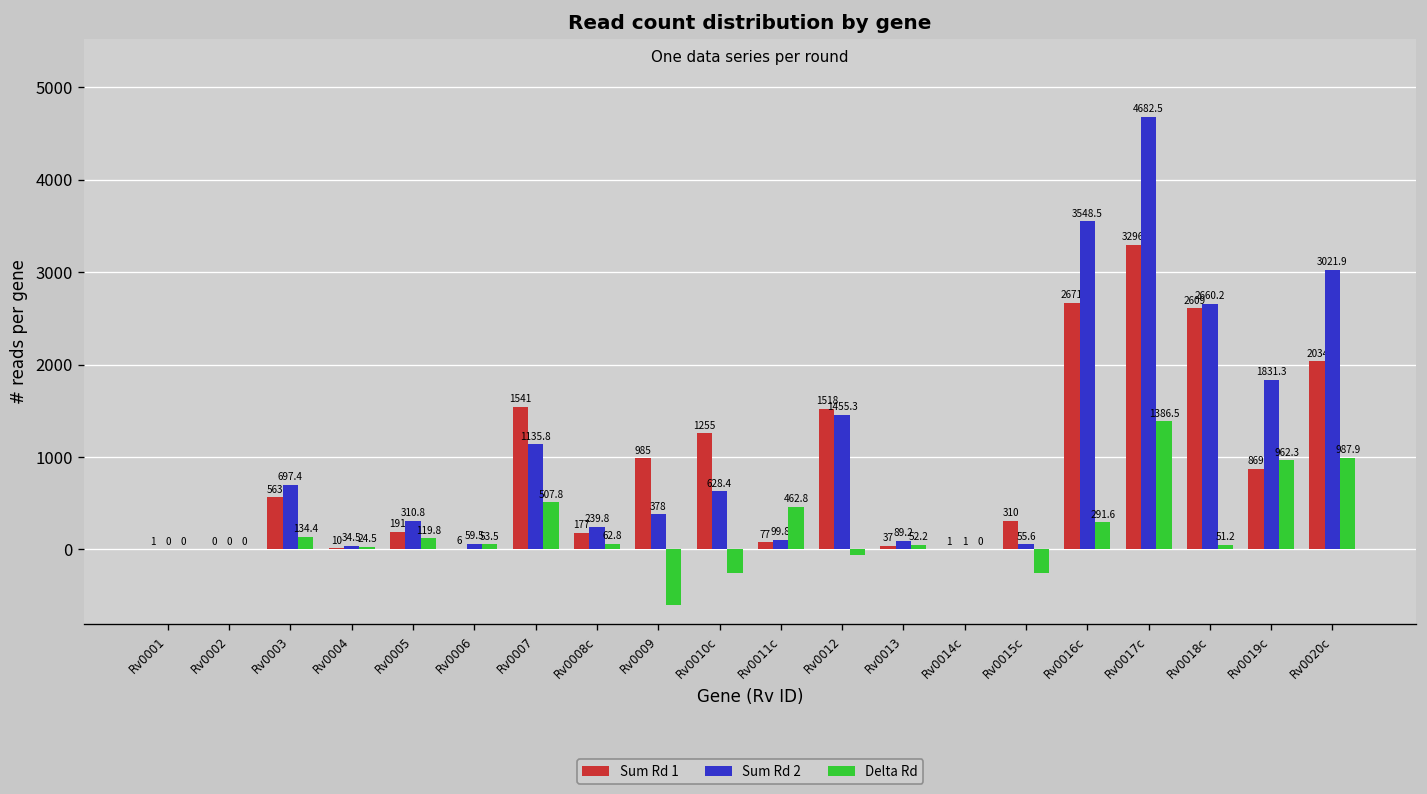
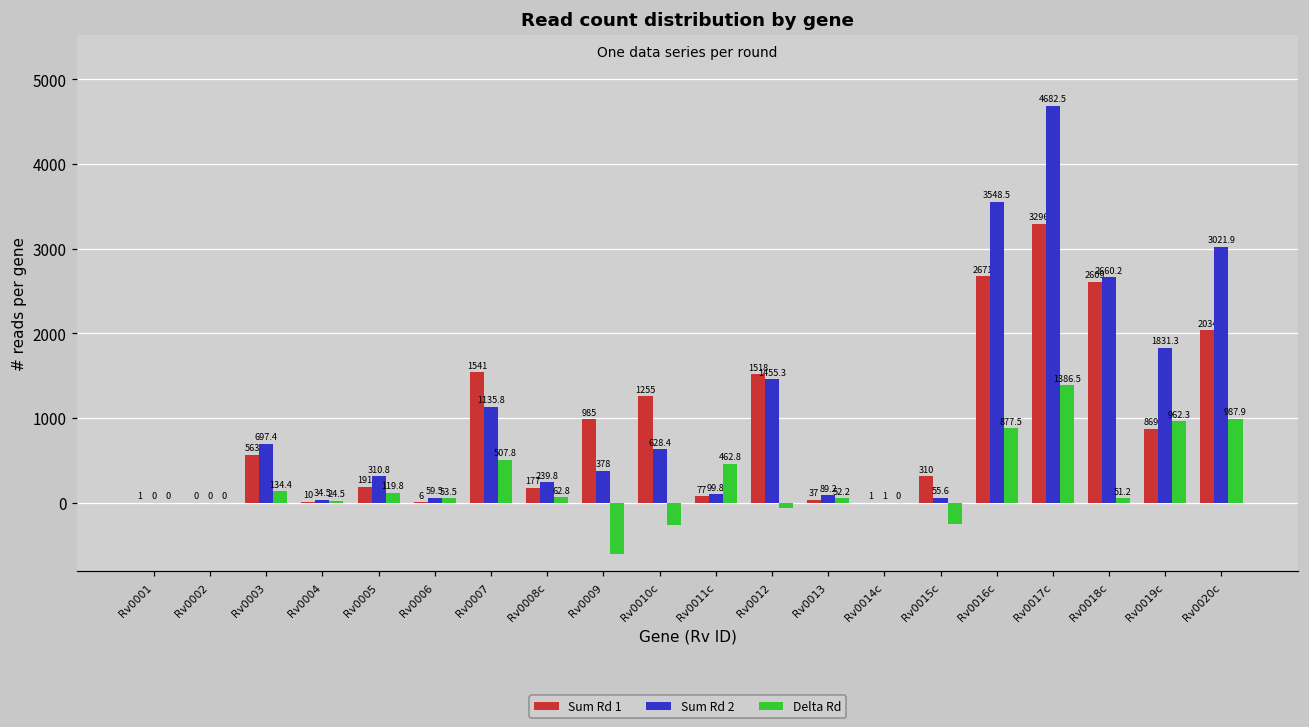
Delta Rd, Rv0016c: 291.6 -> 877.5
